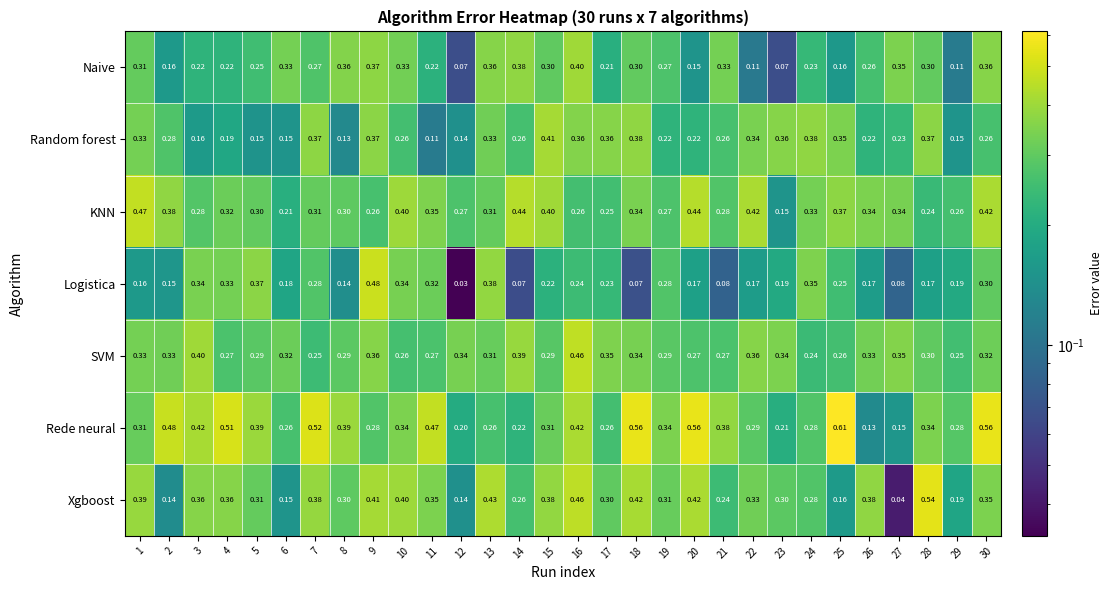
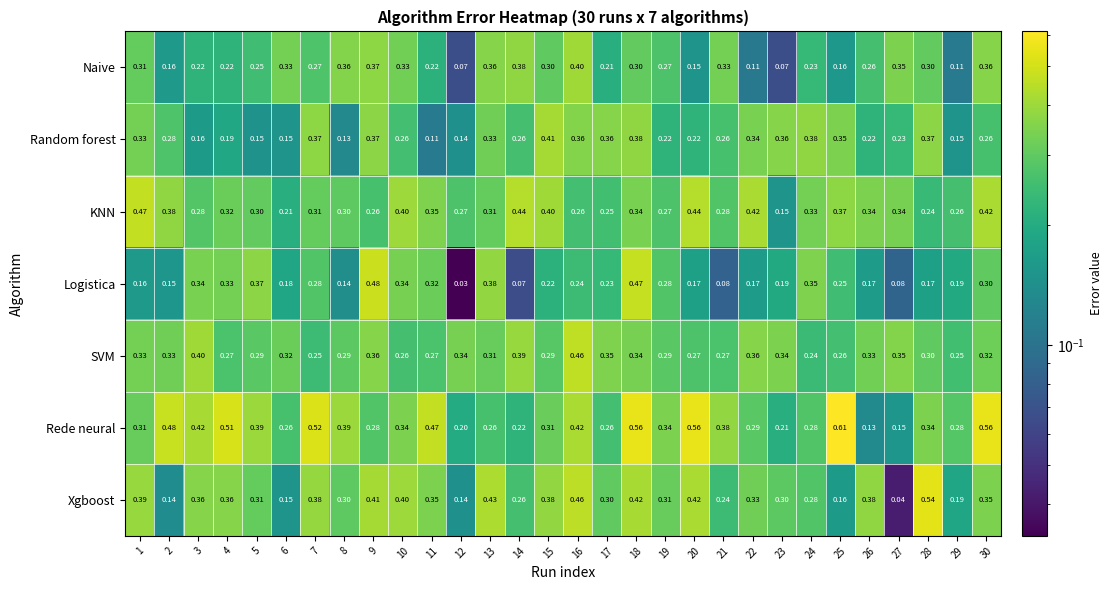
Logistica, 18: 0.07 -> 0.47
